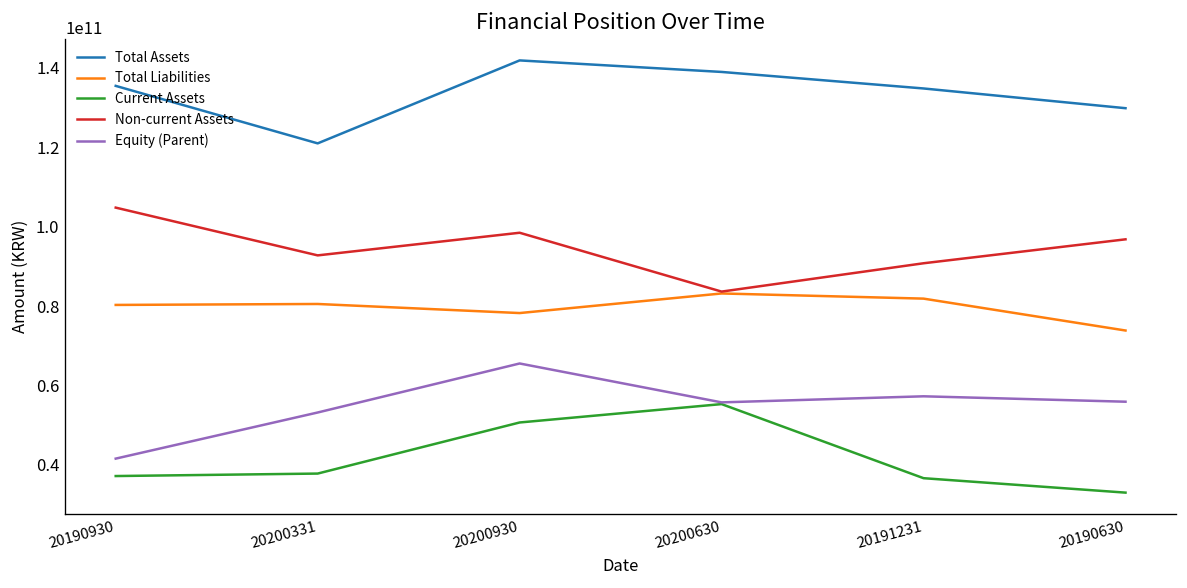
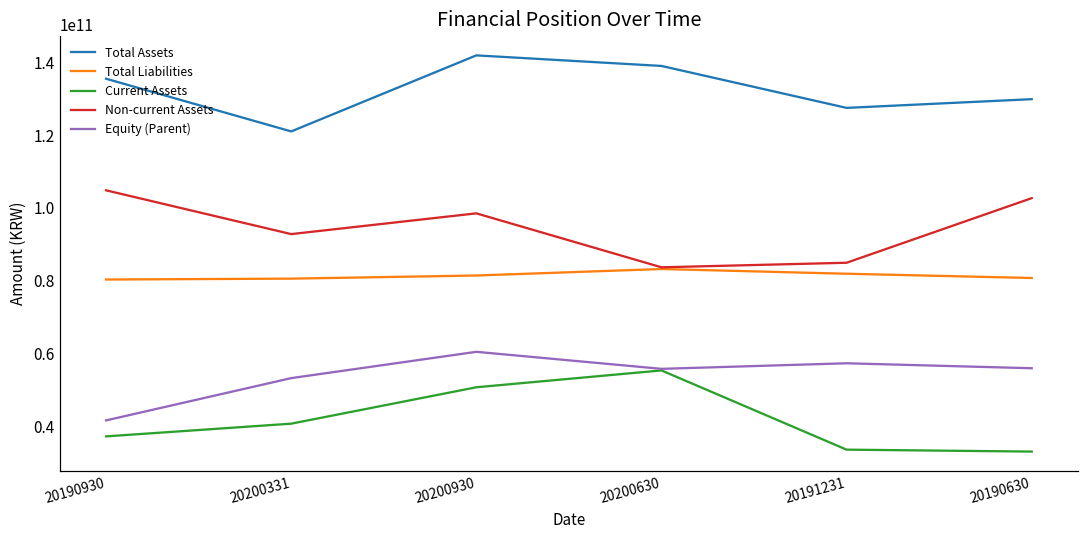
Current Assets, 20200331: 38000000000 -> 41000000000
Total Liabilities, 20200930: 78000000000 -> 81000000000
Equity (Parent), 20200930: 66000000000 -> 60000000000
Total Assets, 20191231: 135000000000 -> 127000000000
Current Assets, 20191231: 37000000000 -> 34000000000
Non-current Assets, 20191231: 91000000000 -> 85000000000
Total Liabilities, 20190630: 74000000000 -> 81000000000
Non-current Assets, 20190630: 97000000000 -> 103000000000
